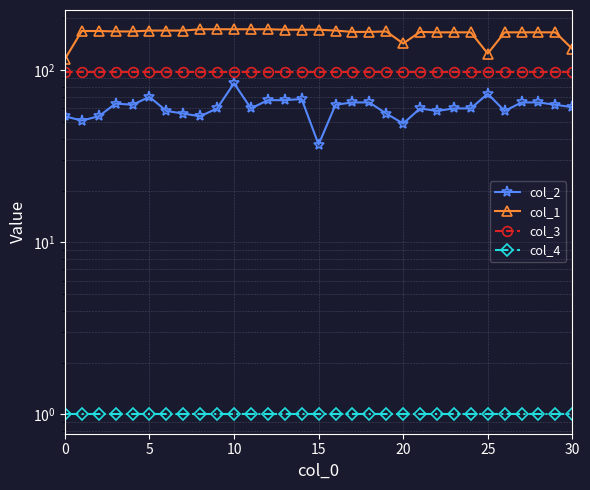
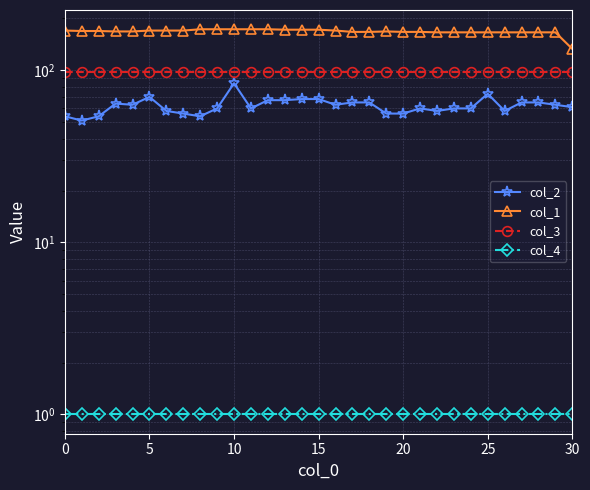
col_1, 0: 120 -> 170
col_2, 15: 37 -> 68
col_2, 20: 49 -> 56
col_1, 20: 140 -> 170
col_1, 25: 130 -> 170
